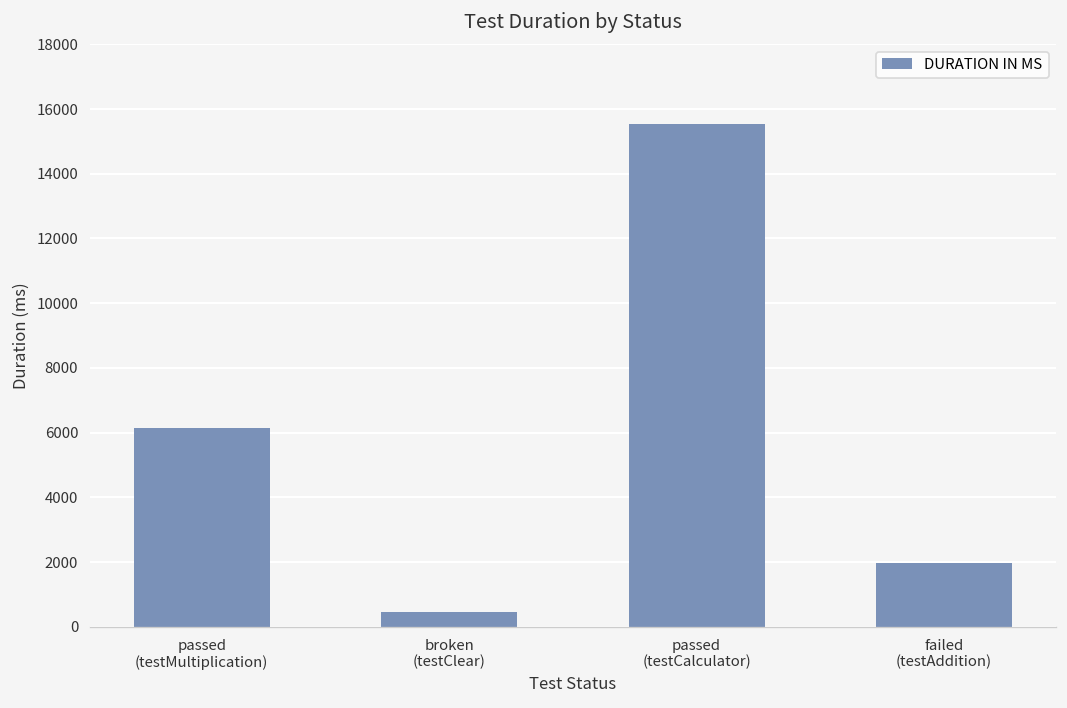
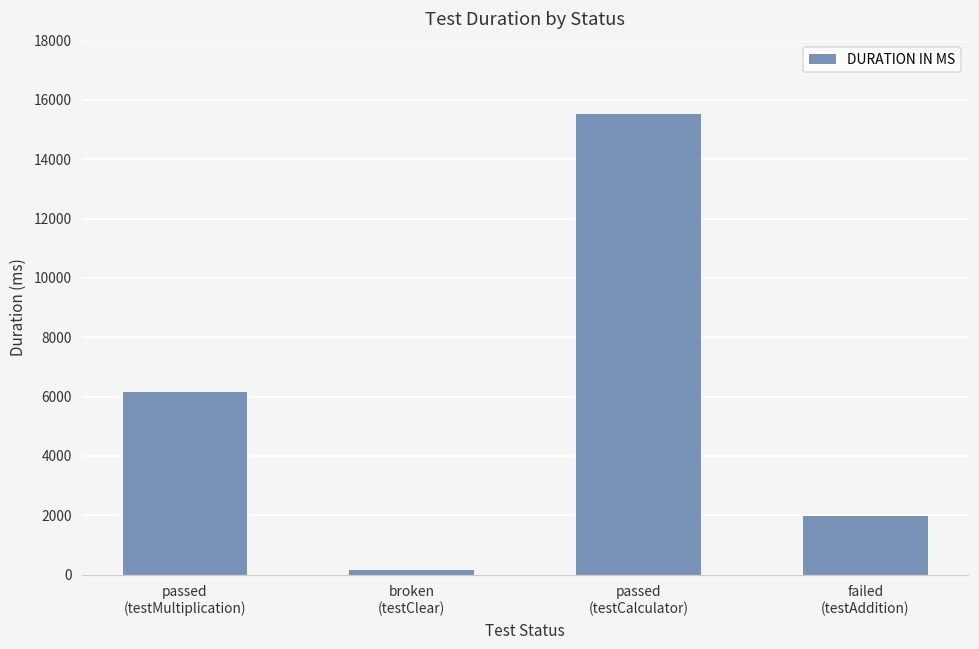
broken (testClear): 400 -> 200
